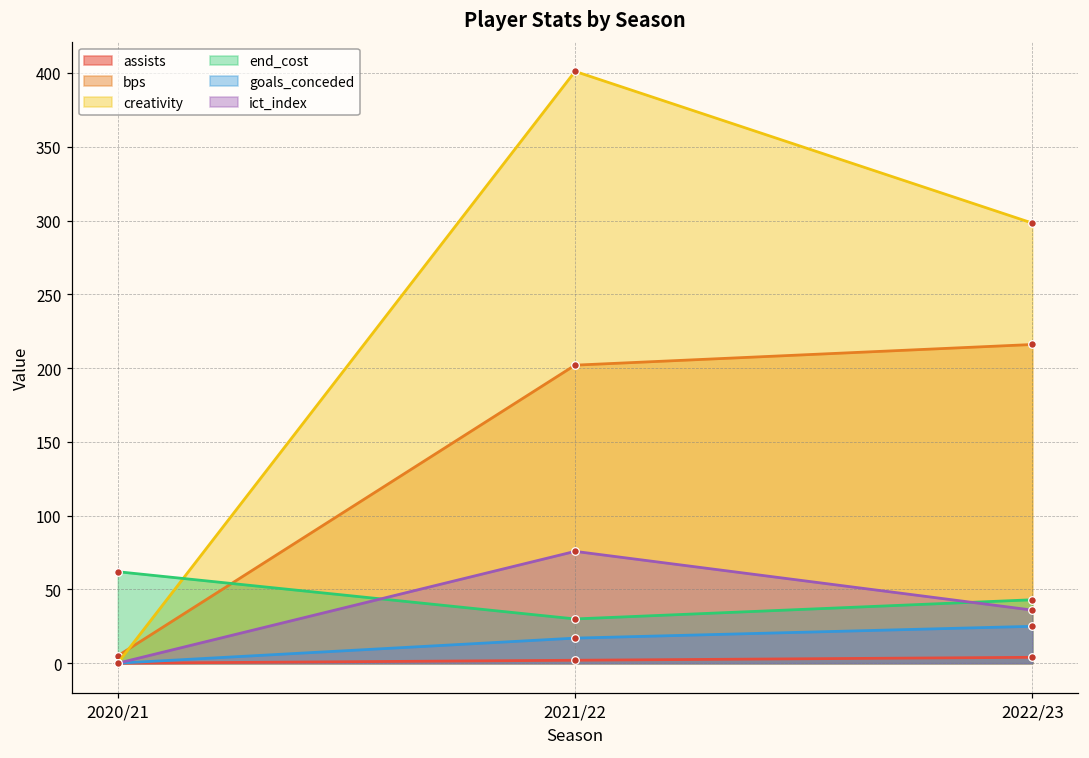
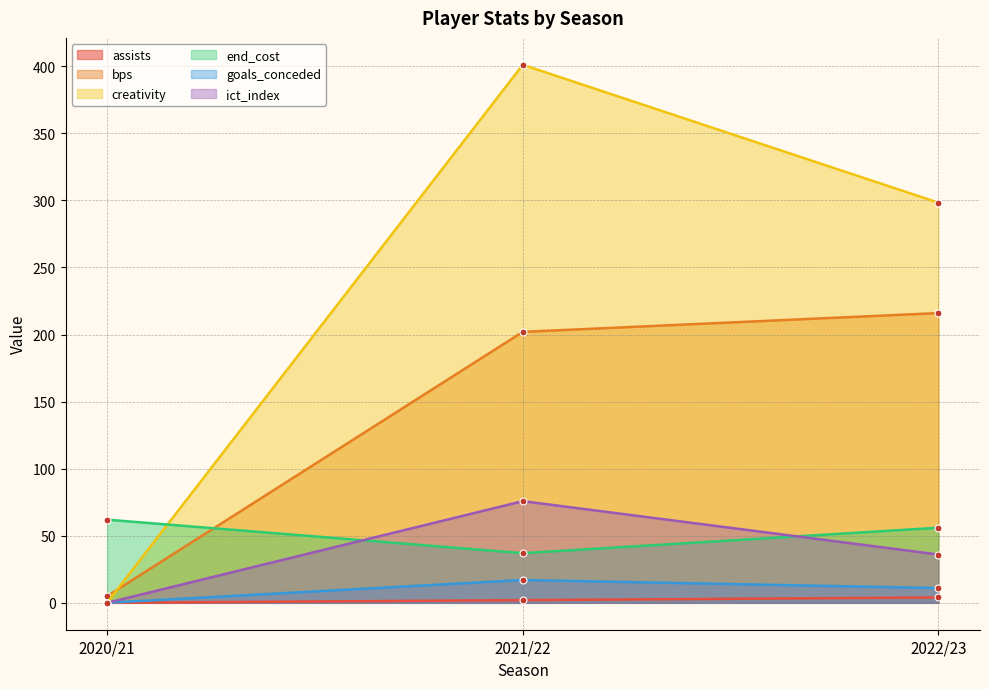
end_cost, 2021/22: 30 -> 37
end_cost, 2022/23: 43 -> 56
goals_conceded, 2022/23: 25 -> 11
